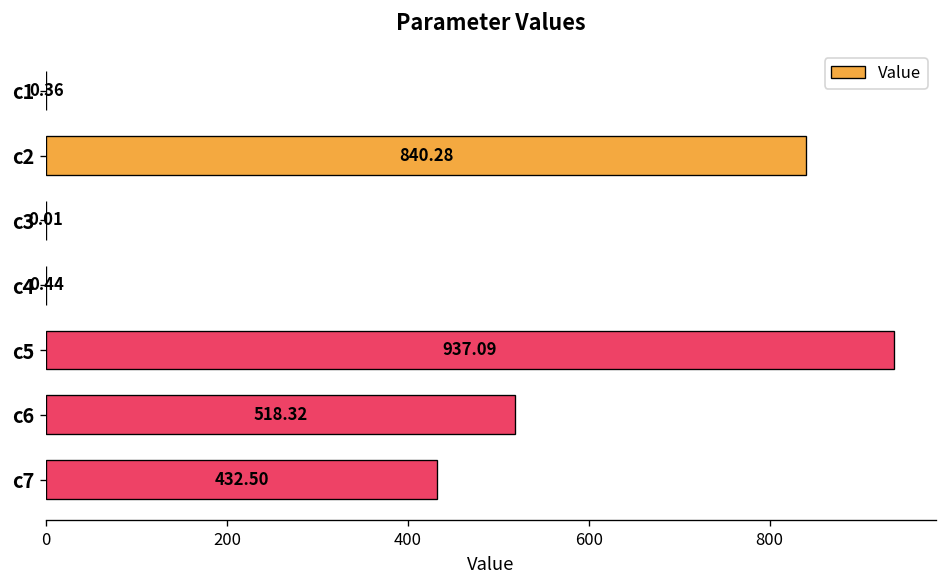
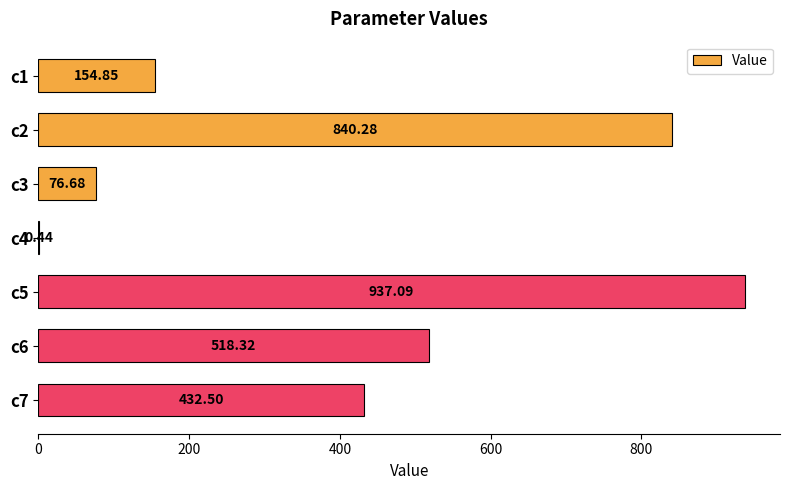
c1: 0.36 -> 154.85
c3: 0.01 -> 76.68
